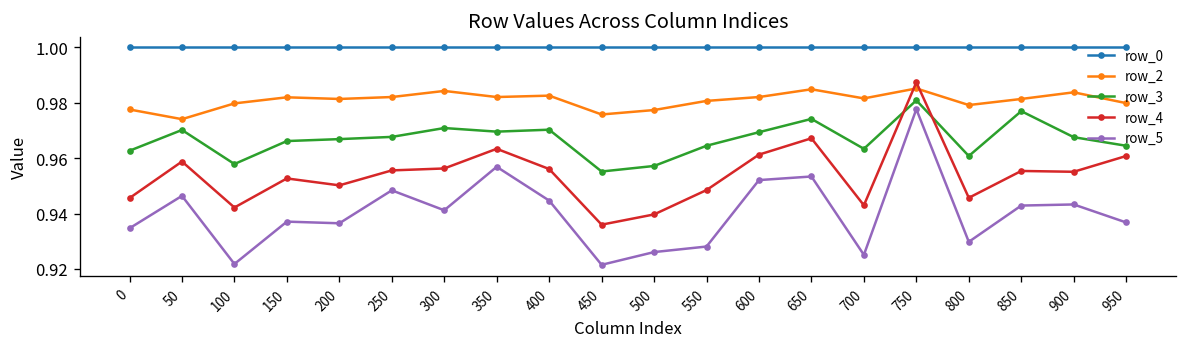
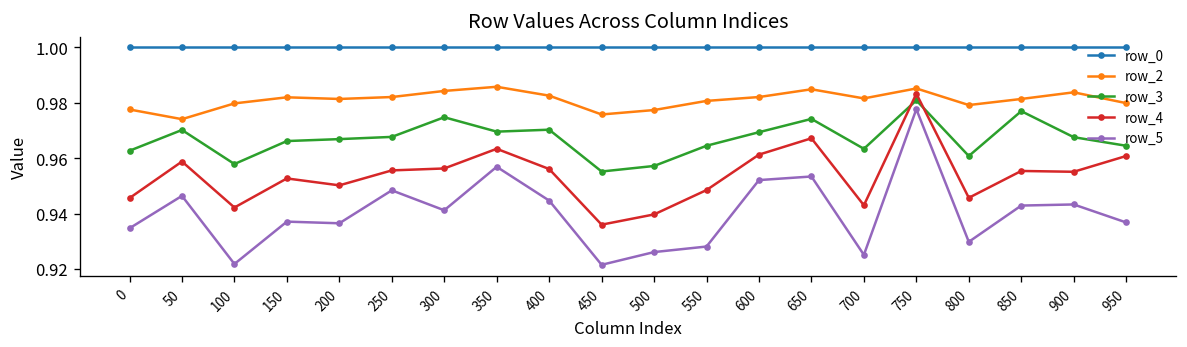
row_3, 300: 0.971 -> 0.975
row_2, 350: 0.982 -> 0.986
row_4, 750: 0.987 -> 0.983
